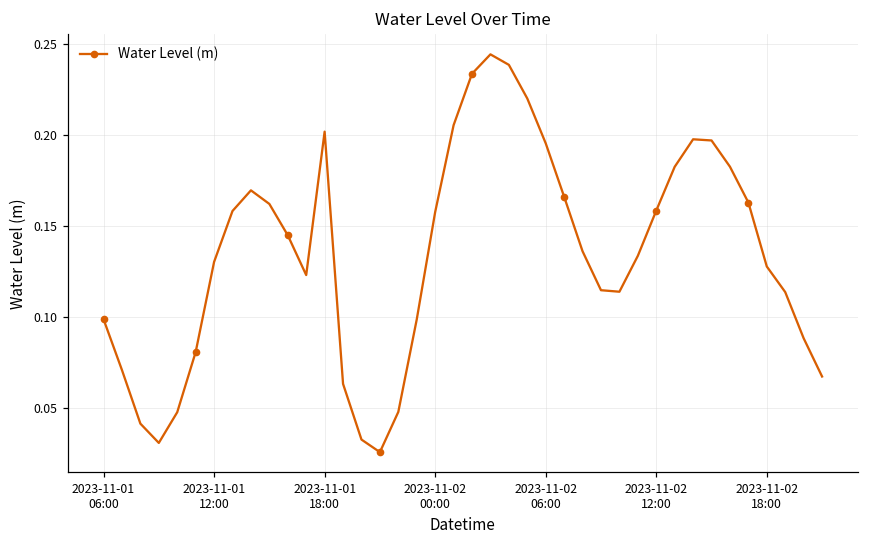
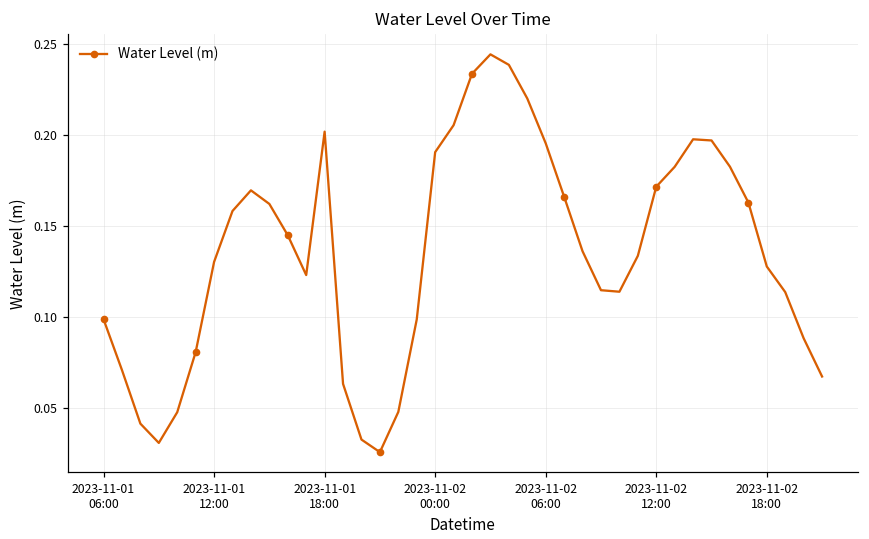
2023-11-02 00:00: 0.158 -> 0.190
2023-11-02 12:00: 0.158 -> 0.171
